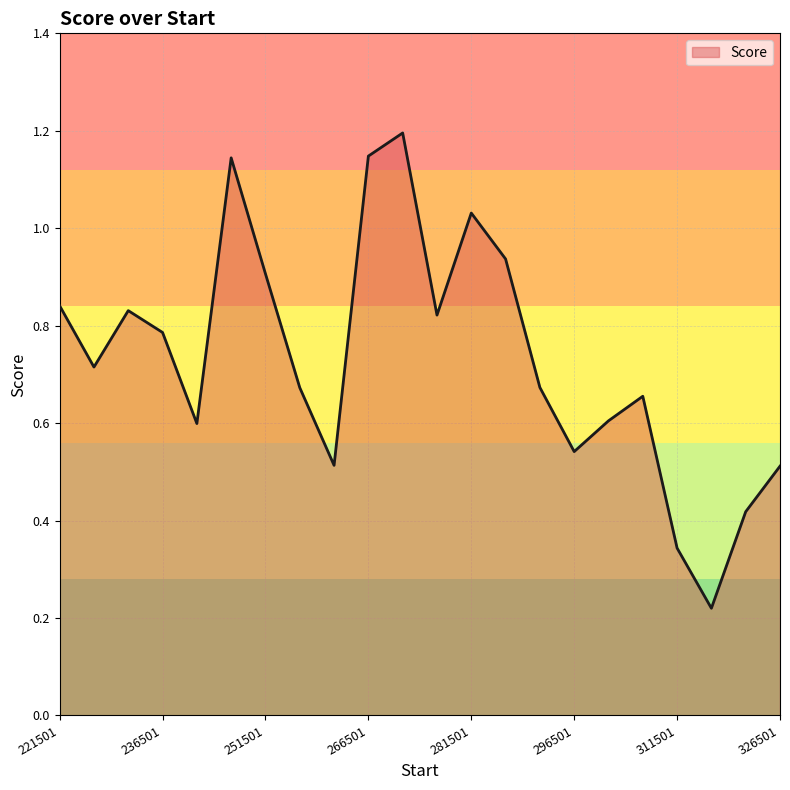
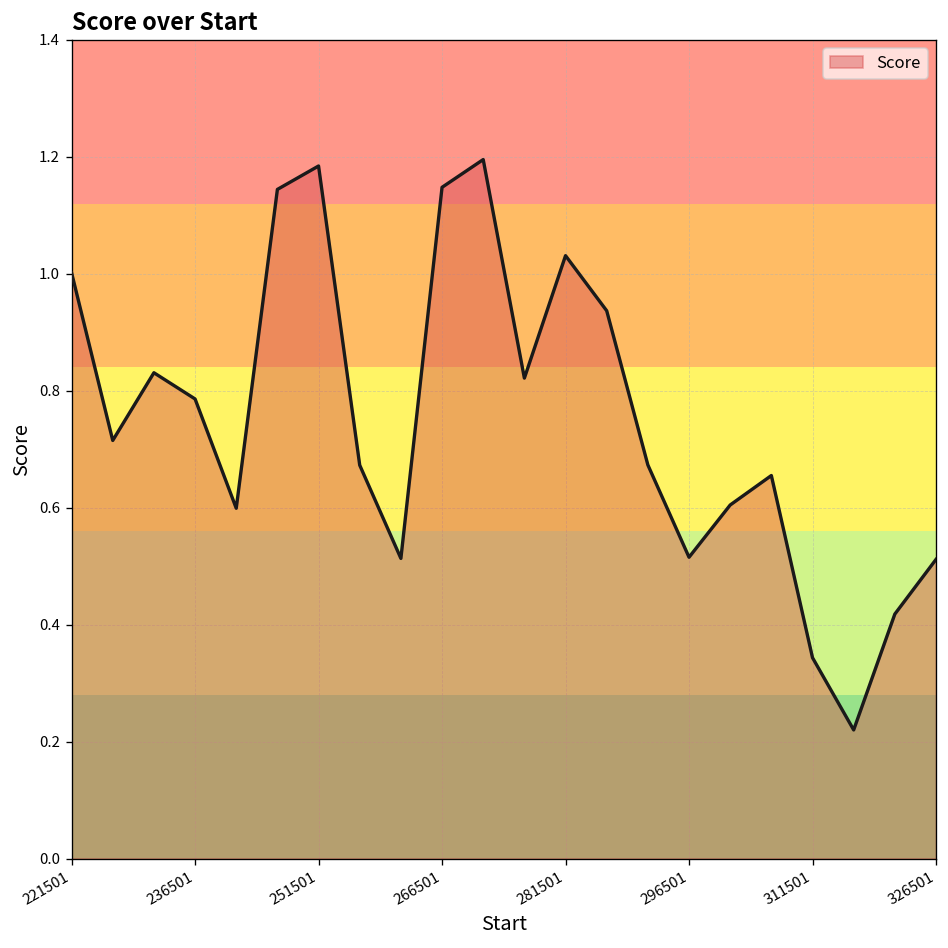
221501: 0.84 -> 1.00
251501: 0.91 -> 1.18
296501: 0.54 -> 0.52
